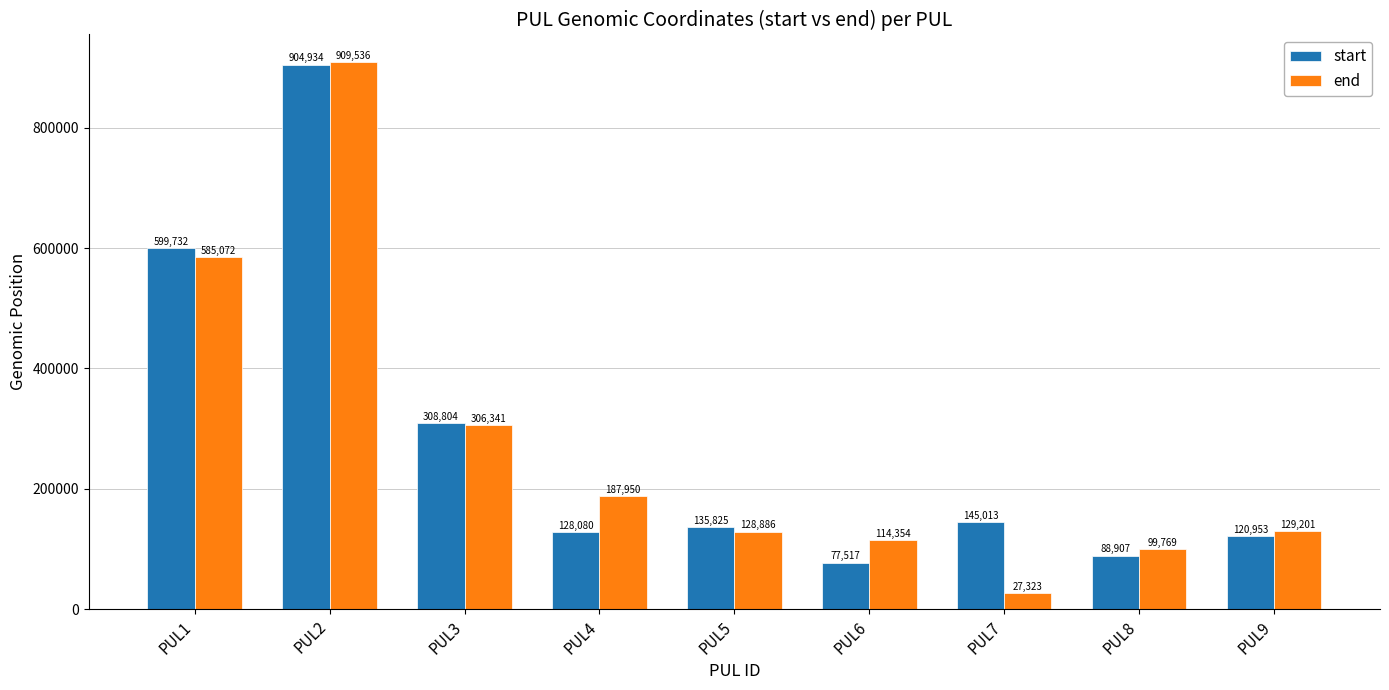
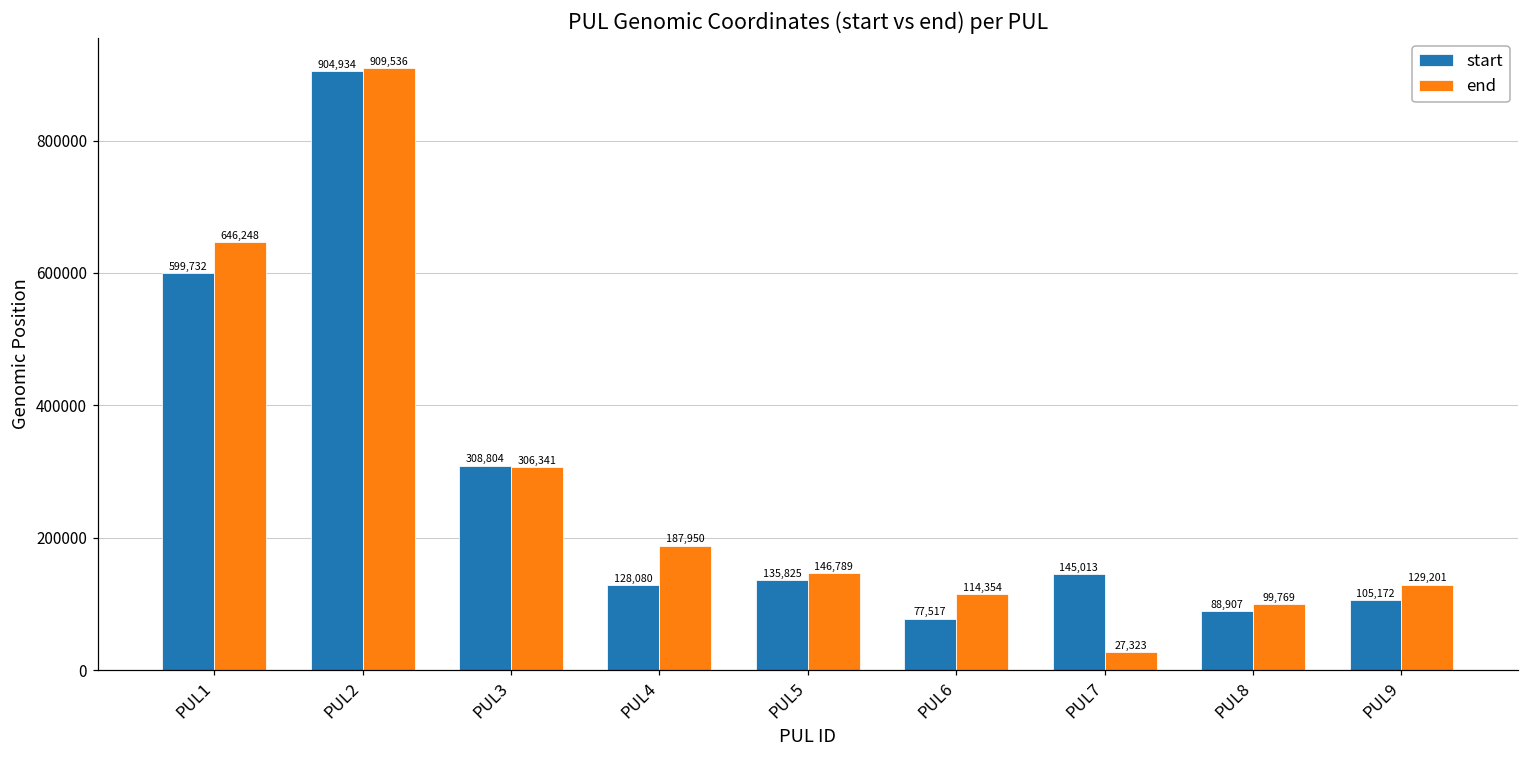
end, PUL1: 585,072 -> 646,248
end, PUL5: 128,886 -> 146,789
start, PUL9: 120,953 -> 105,172
